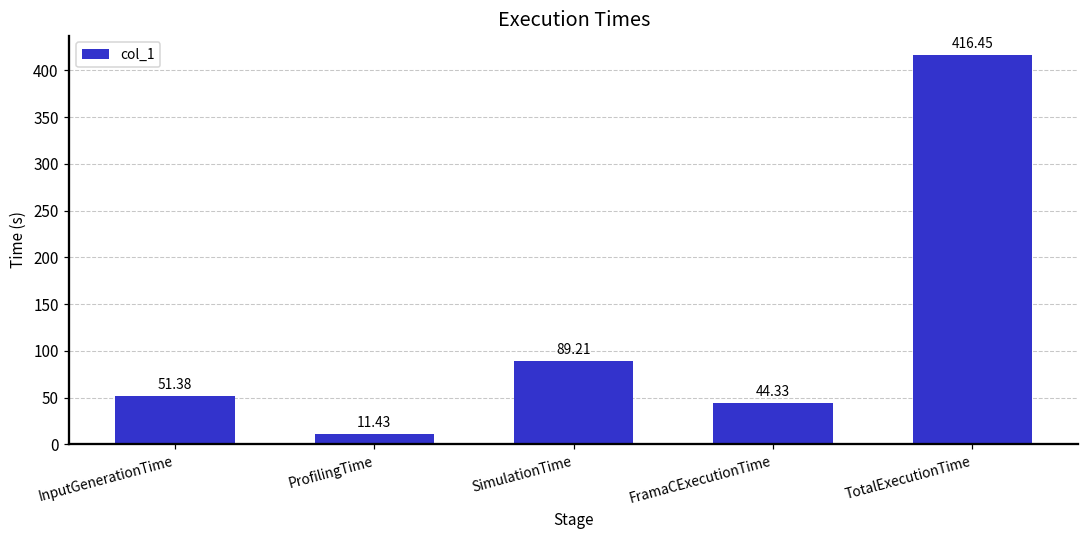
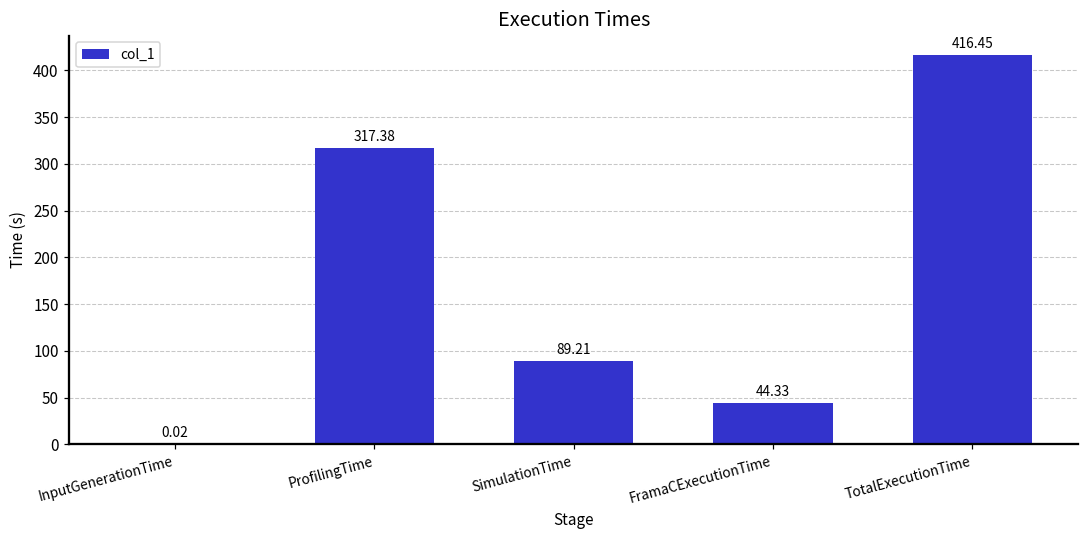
InputGenerationTime: 51.38 -> 0.02
ProfilingTime: 11.43 -> 317.38
